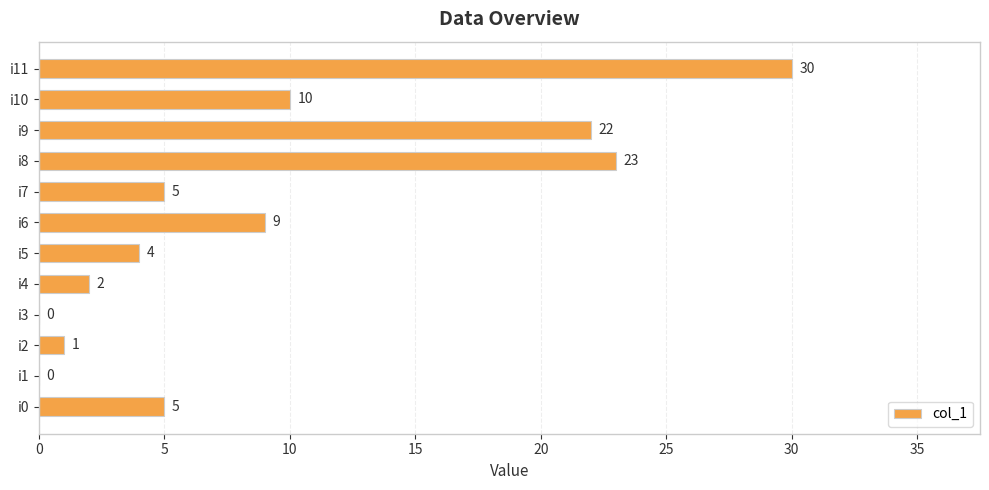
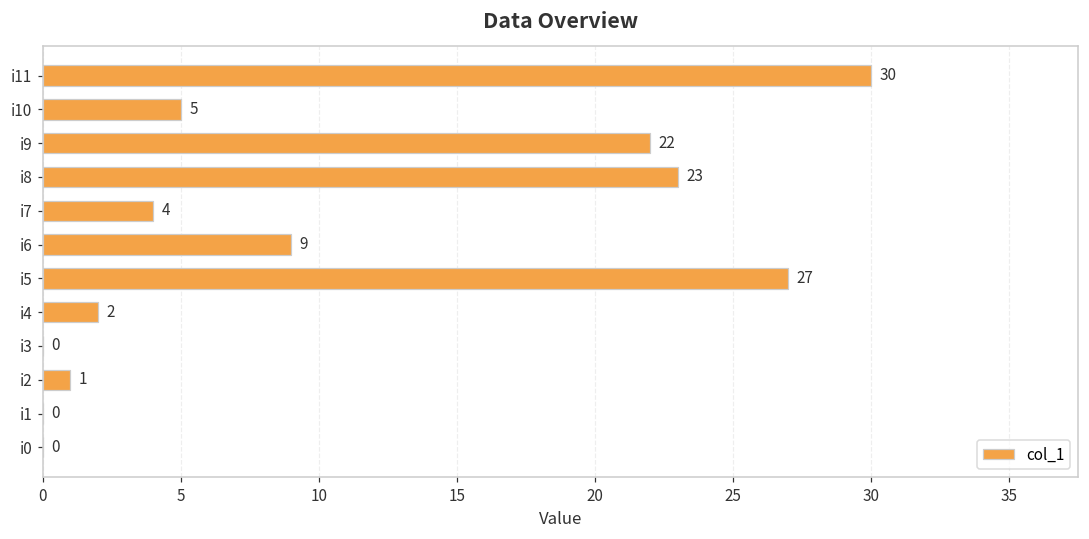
i10: 10 -> 5
i7: 5 -> 4
i5: 4 -> 27
i0: 5 -> 0
